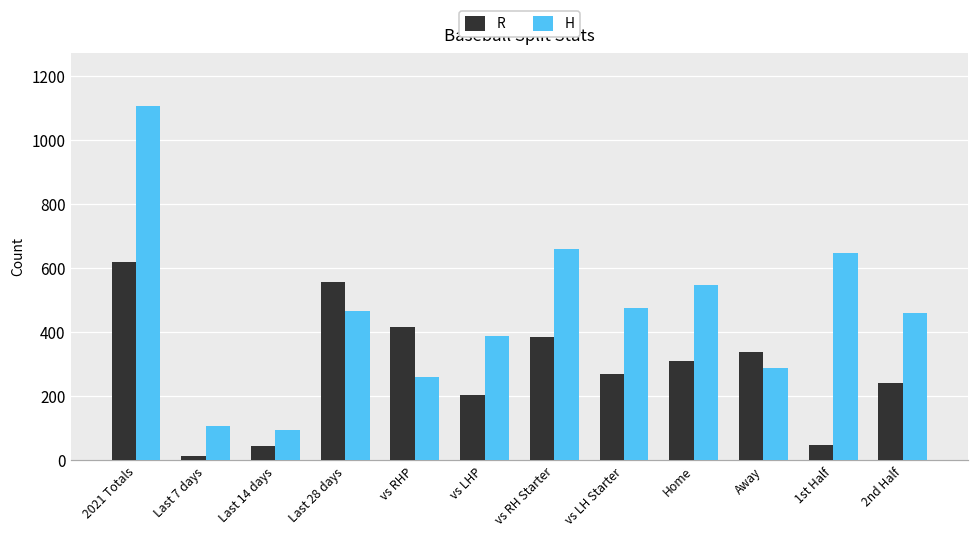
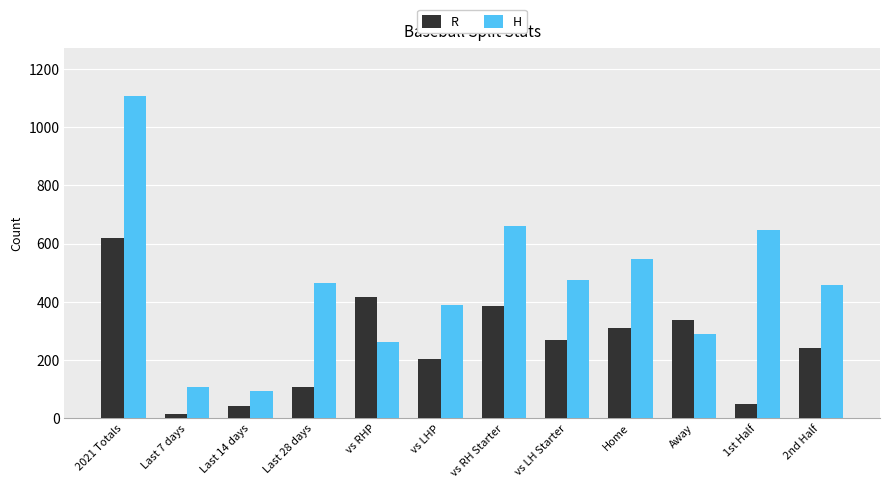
R, Last 28 days: 560 -> 110
